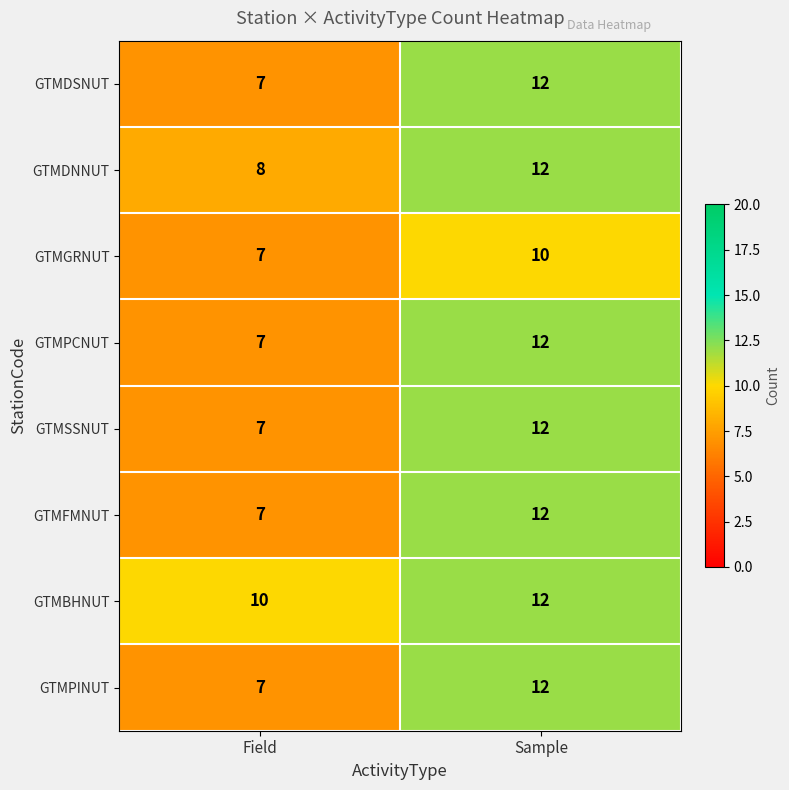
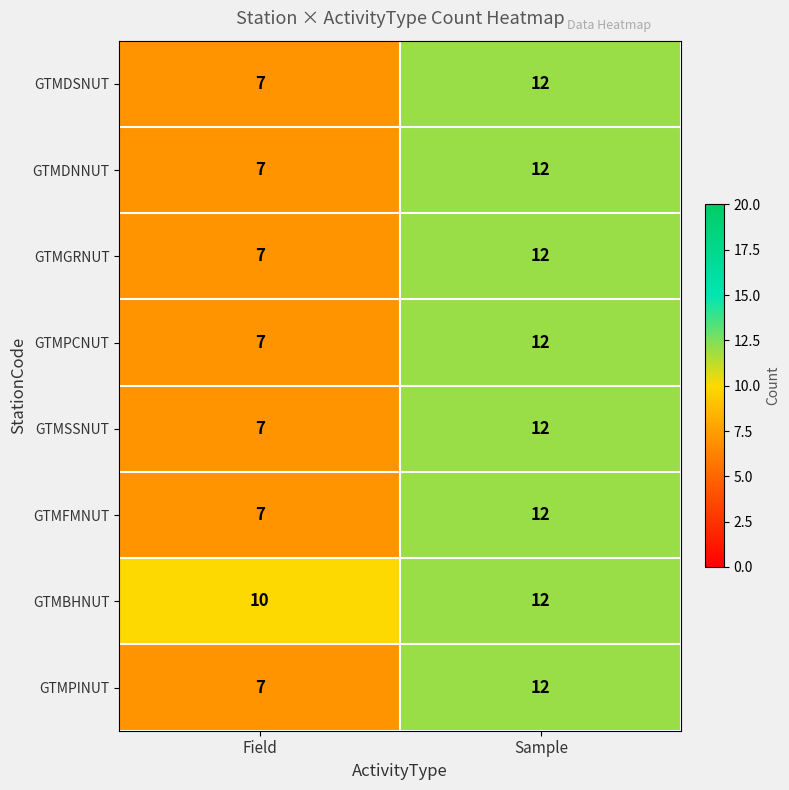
GTMDNNUT, Field: 8 -> 7
GTMGRNUT, Sample: 10 -> 12
